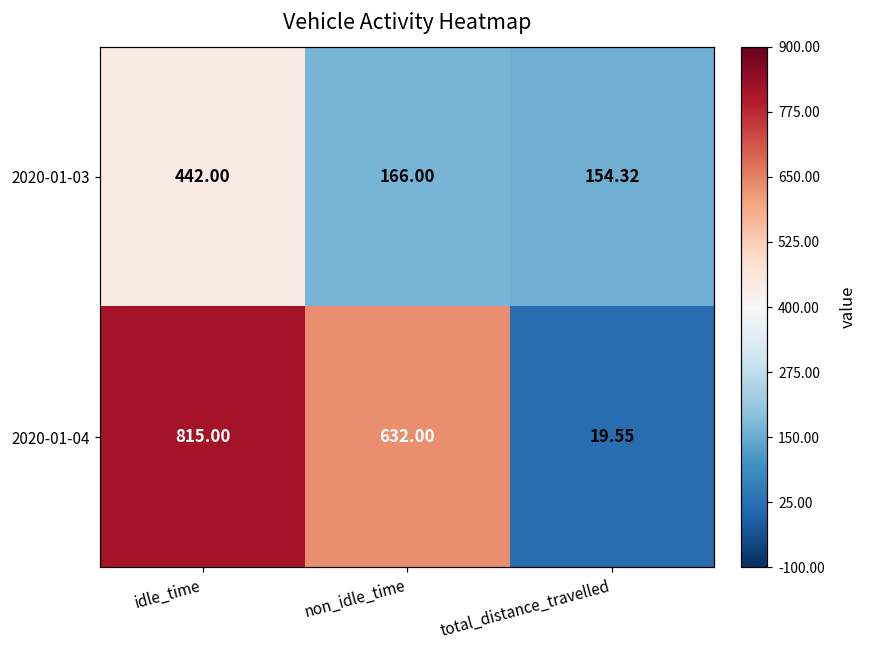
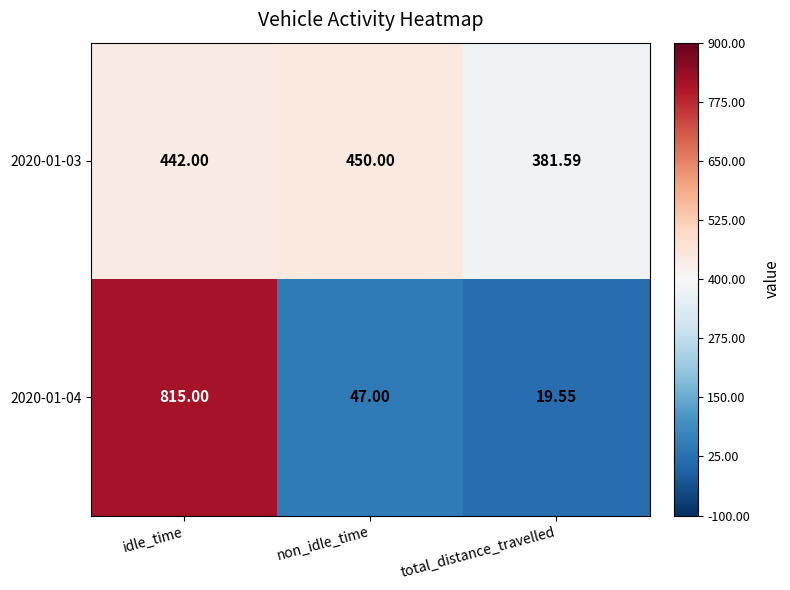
2020-01-03, non_idle_time: 166.00 -> 450.00
2020-01-03, total_distance_travelled: 154.32 -> 381.59
2020-01-04, non_idle_time: 632.00 -> 47.00
